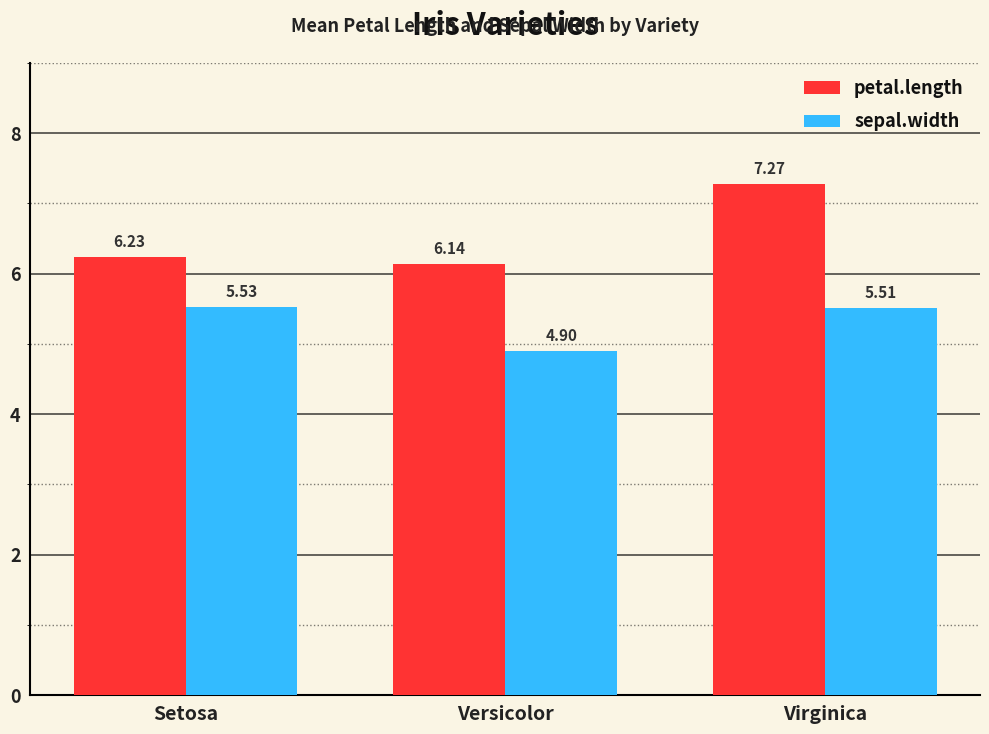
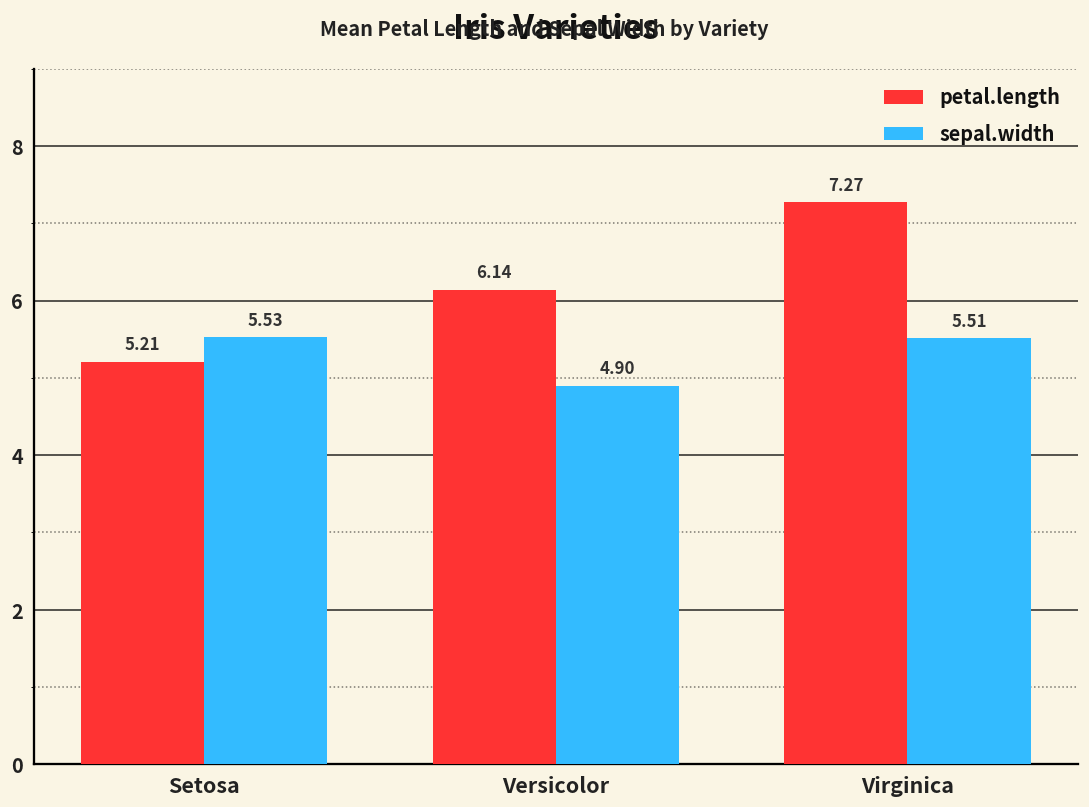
petal.length, Setosa: 6.23 -> 5.21
